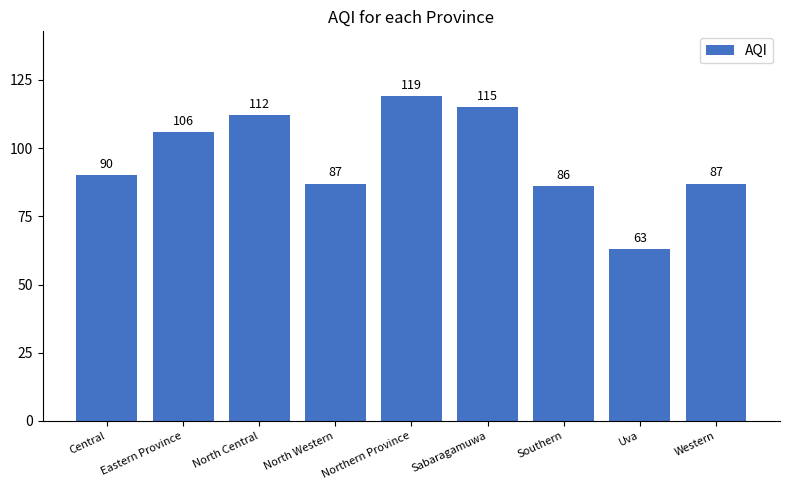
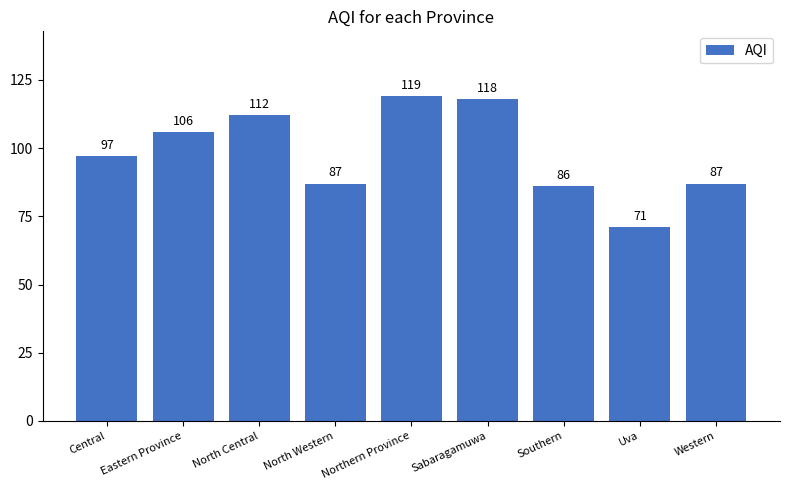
Central: 90 -> 97
Sabaragamuwa: 115 -> 118
Uva: 63 -> 71
